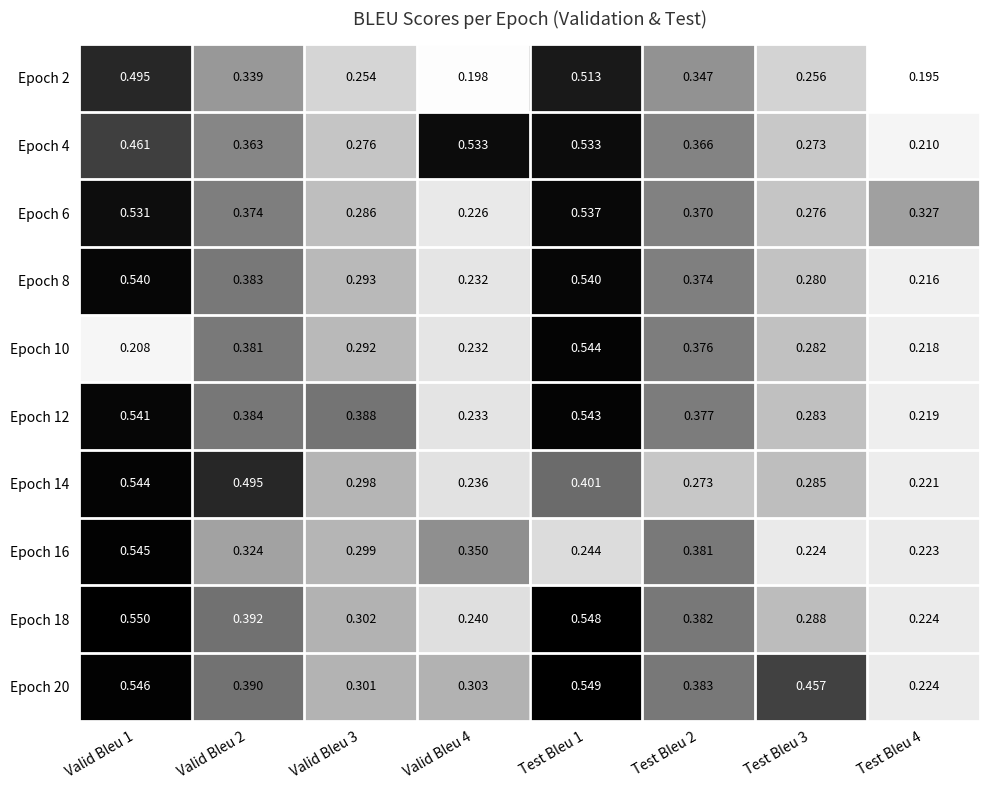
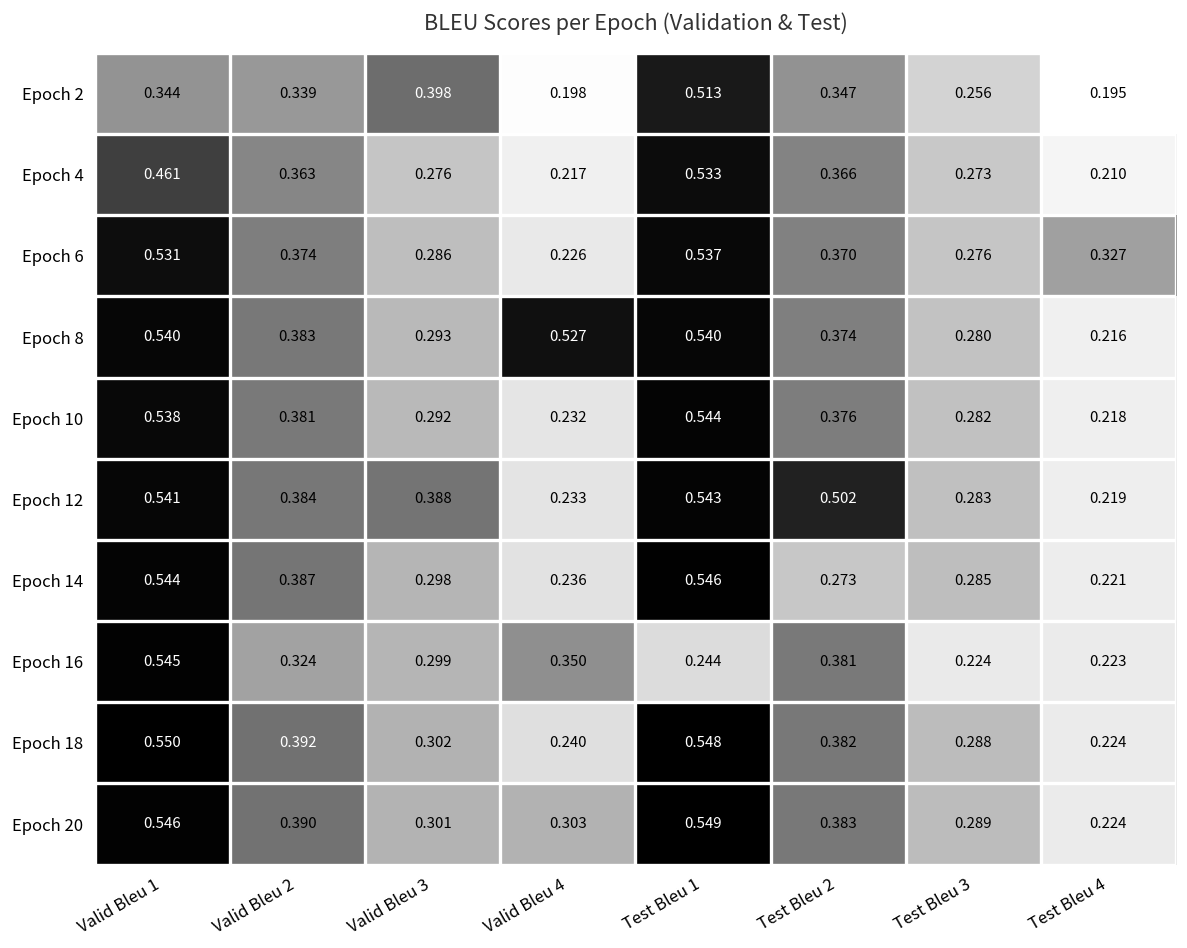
Epoch 2, Valid Bleu 1: 0.495 -> 0.344
Epoch 2, Valid Bleu 3: 0.254 -> 0.398
Epoch 4, Valid Bleu 4: 0.533 -> 0.217
Epoch 8, Valid Bleu 4: 0.232 -> 0.527
Epoch 10, Valid Bleu 1: 0.208 -> 0.538
Epoch 12, Test Bleu 2: 0.377 -> 0.502
Epoch 14, Valid Bleu 2: 0.495 -> 0.387
Epoch 14, Test Bleu 1: 0.401 -> 0.546
Epoch 20, Test Bleu 3: 0.457 -> 0.289
